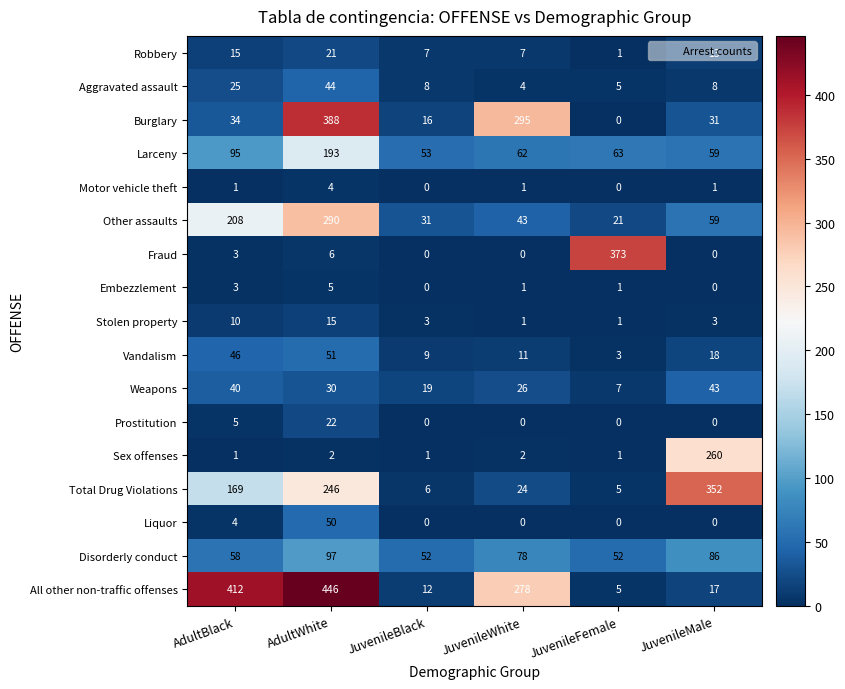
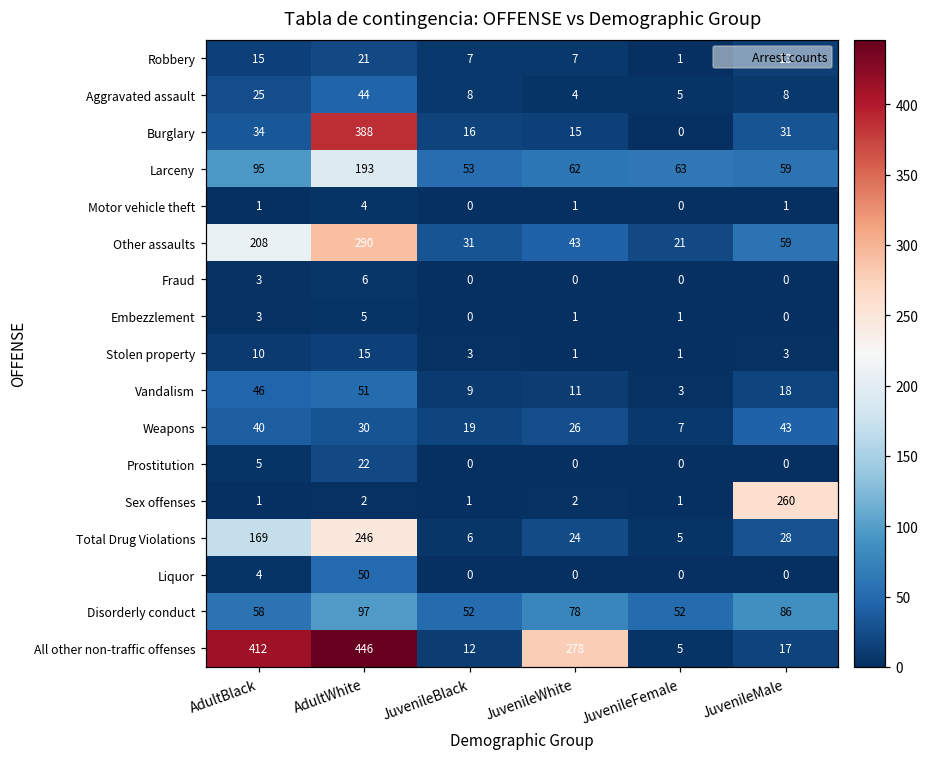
Burglary, JuvenileWhite: 295 -> 15
Fraud, JuvenileFemale: 373 -> 0
Total Drug Violations, JuvenileMale: 352 -> 28
